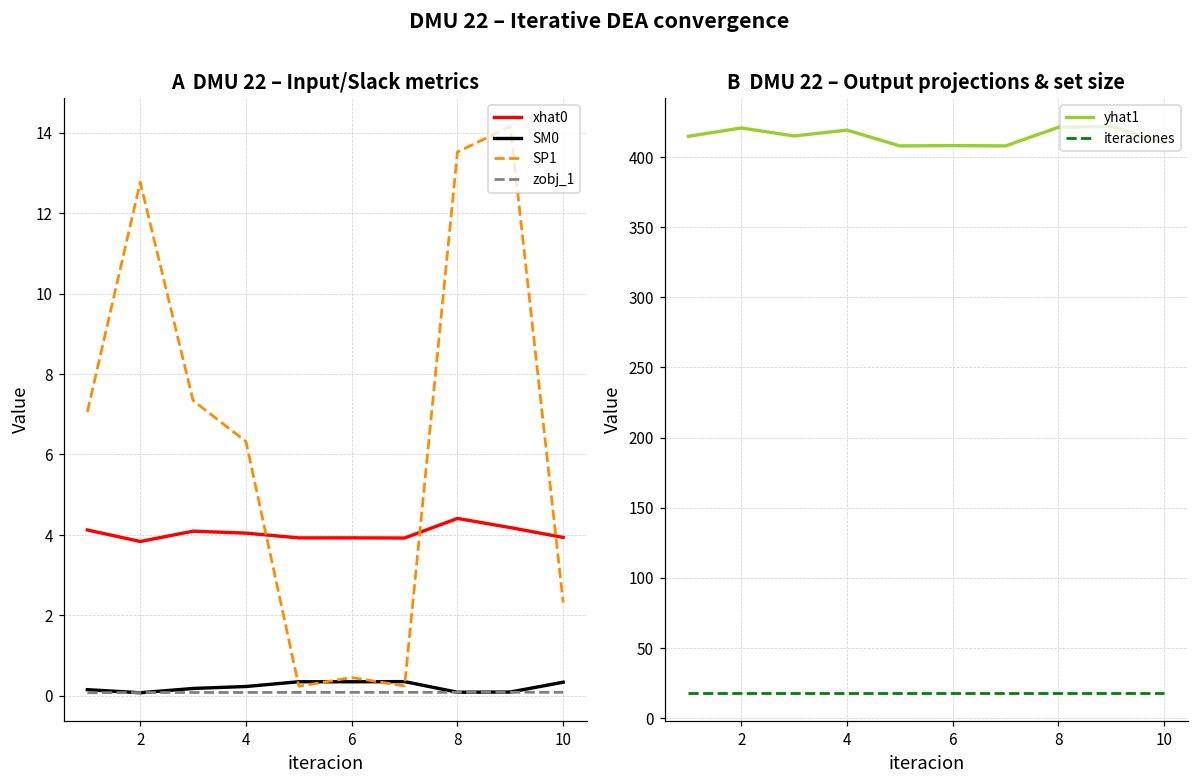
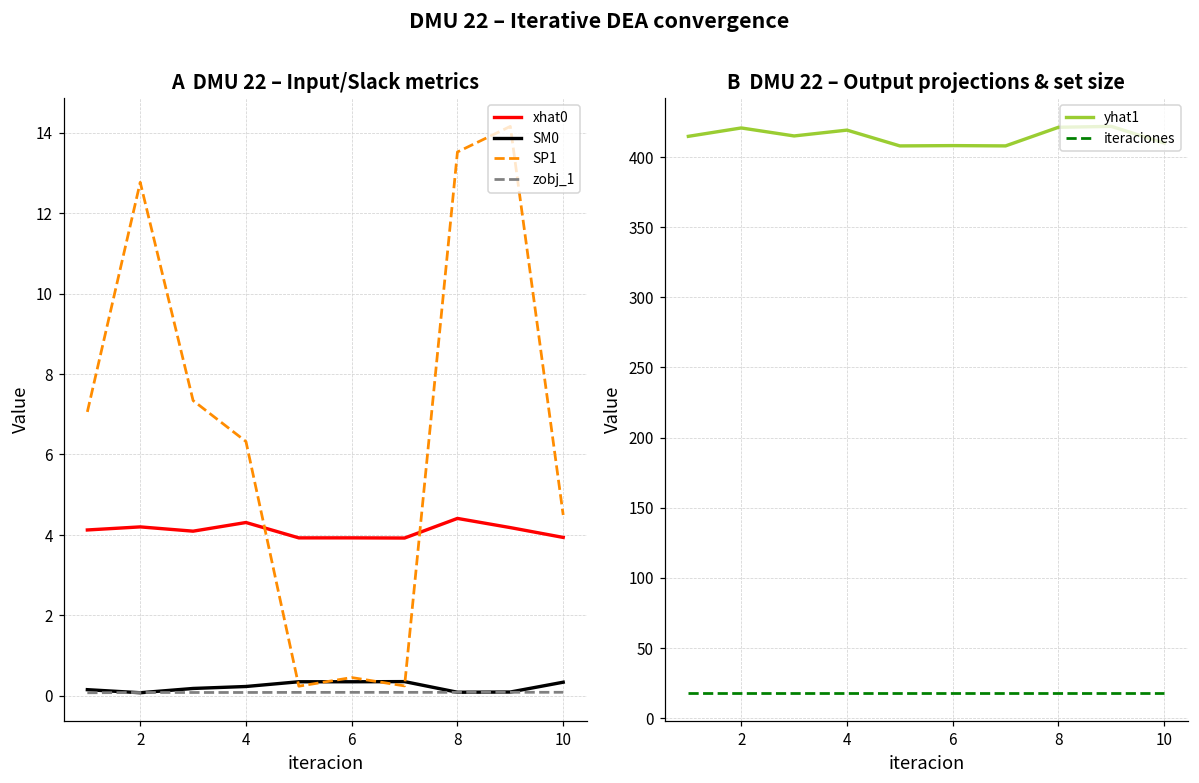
A DMU 22 – Input/Slack metrics, xhat0, 2: 3.8 -> 4.2
A DMU 22 – Input/Slack metrics, xhat0, 4: 4.0 -> 4.3
A DMU 22 – Input/Slack metrics, SP1, 10: 2.3 -> 4.5
